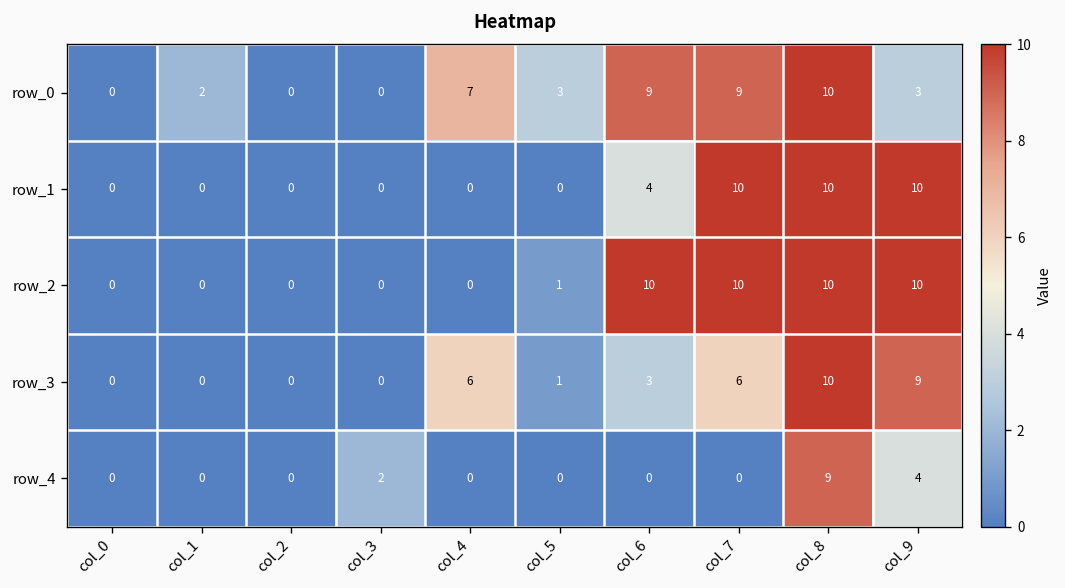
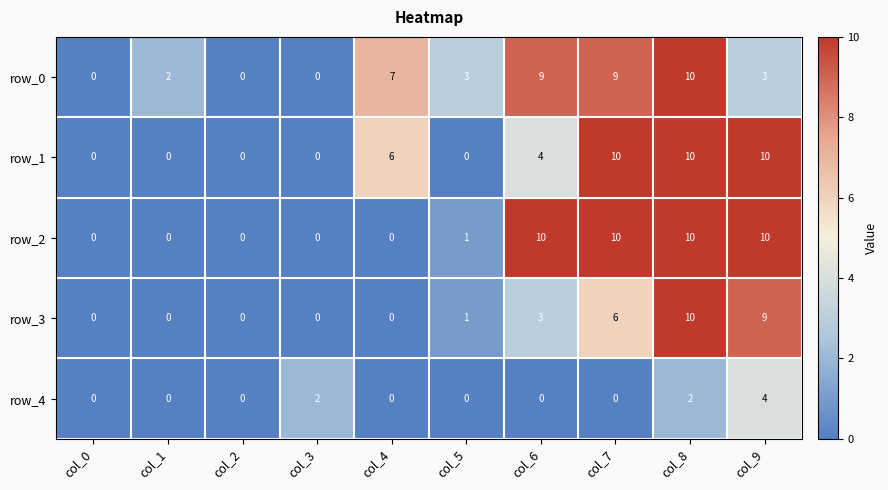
row_1, col_4: 0 -> 6
row_3, col_4: 6 -> 0
row_4, col_8: 9 -> 2
